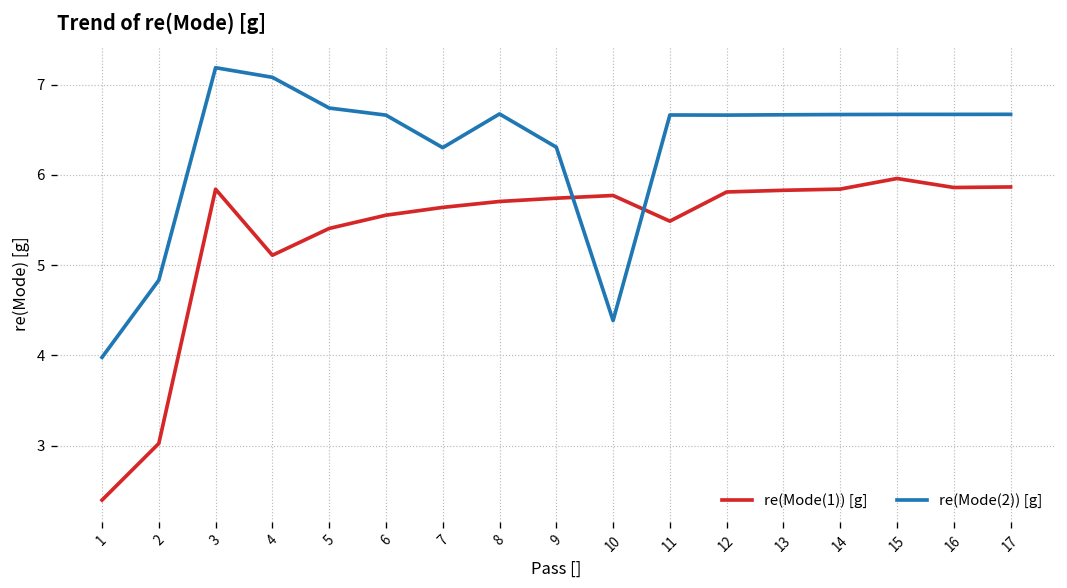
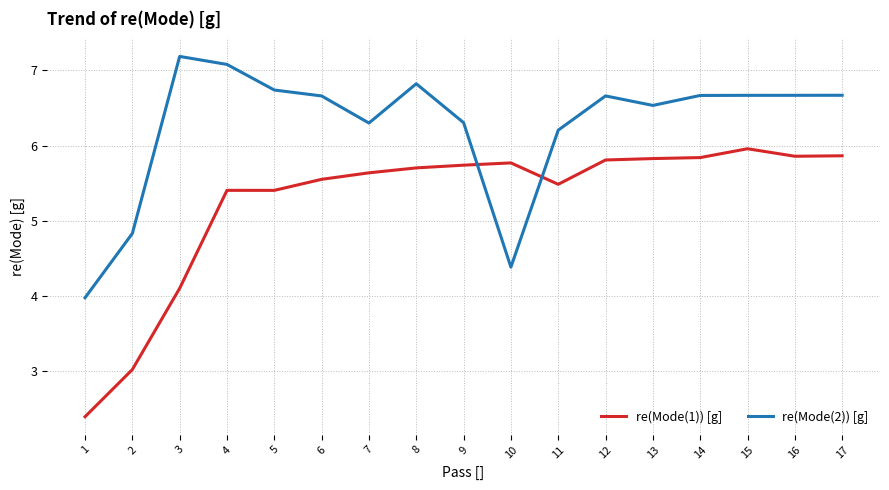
re(Mode(1)) [g], 3: 5.8 -> 4.1
re(Mode(1)) [g], 4: 5.1 -> 5.4
re(Mode(2)) [g], 8: 6.7 -> 6.8
re(Mode(2)) [g], 11: 6.7 -> 6.2
re(Mode(2)) [g], 13: 6.7 -> 6.5
